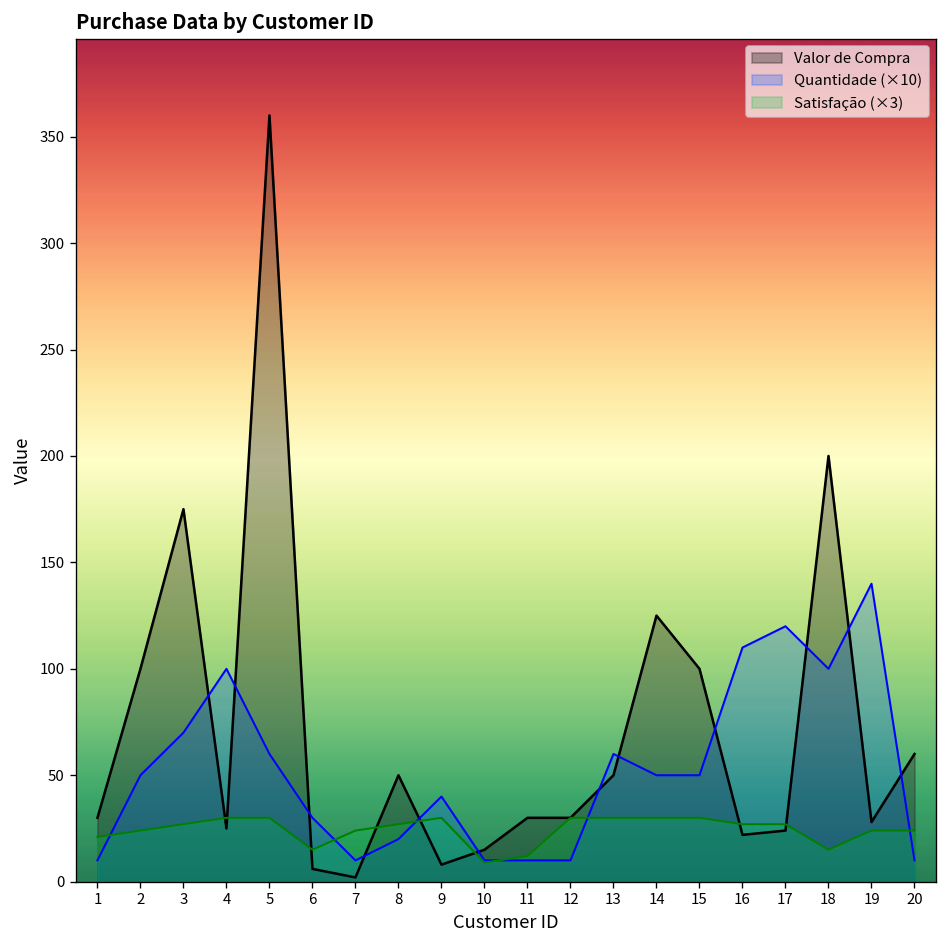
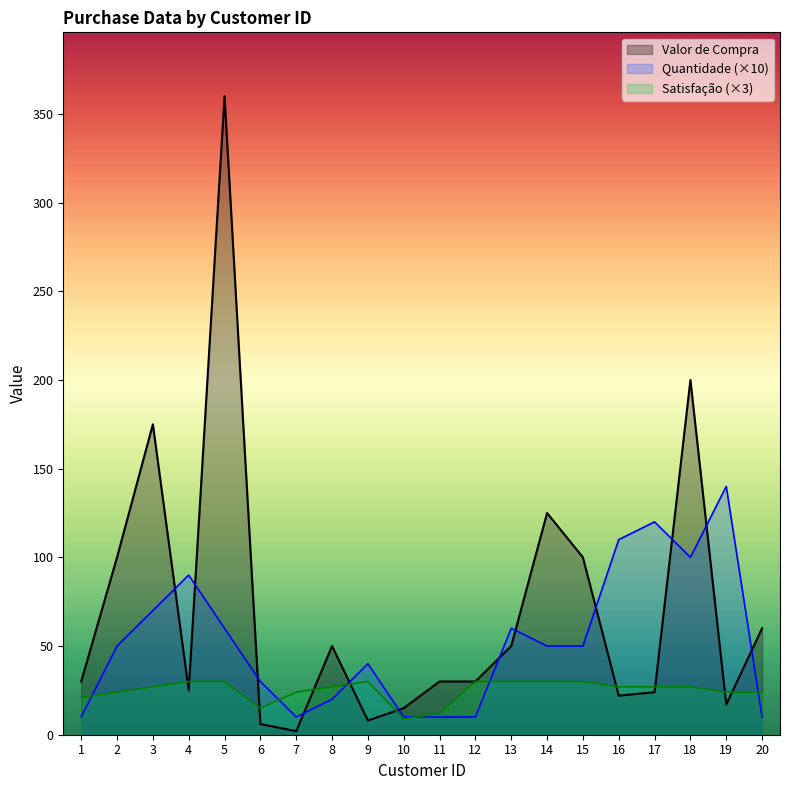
Quantidade (×10), 4: 100 -> 90
Satisfação (×3), 18: 15 -> 27
Valor de Compra, 19: 28 -> 17
